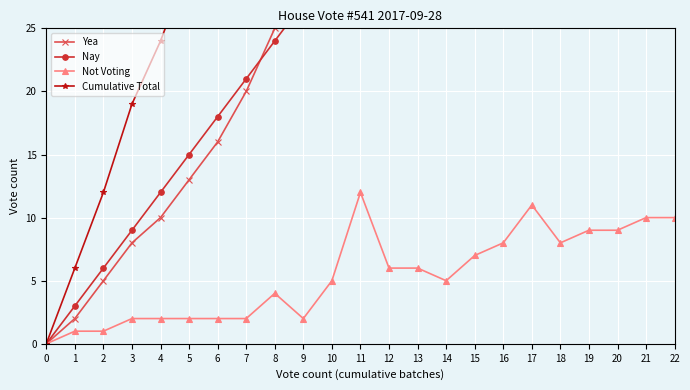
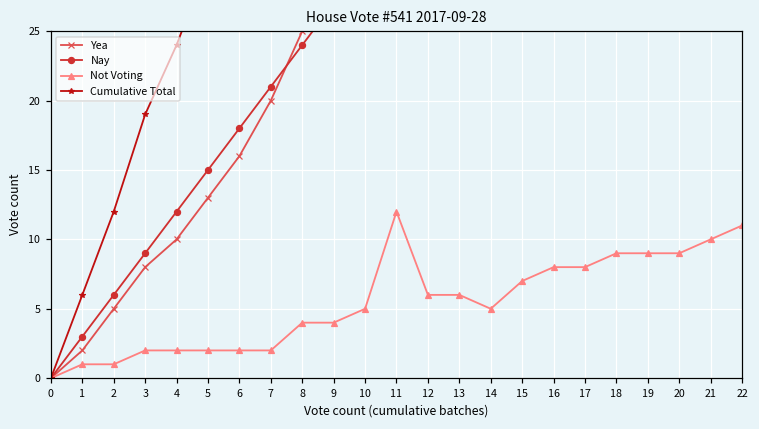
Not Voting, 9: 2 -> 4
Not Voting, 17: 11 -> 8
Not Voting, 18: 8 -> 9
Not Voting, 22: 10 -> 11
